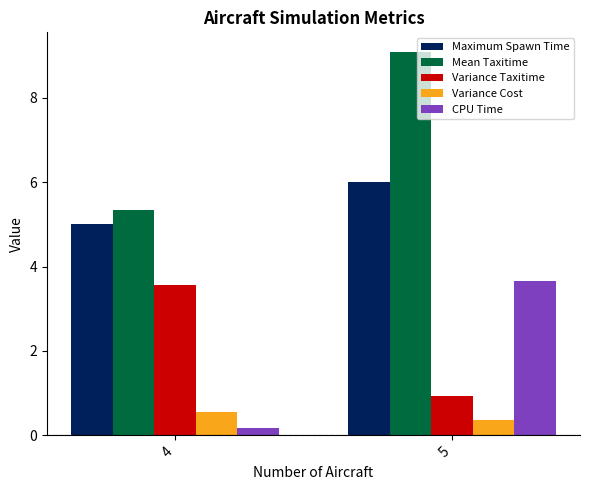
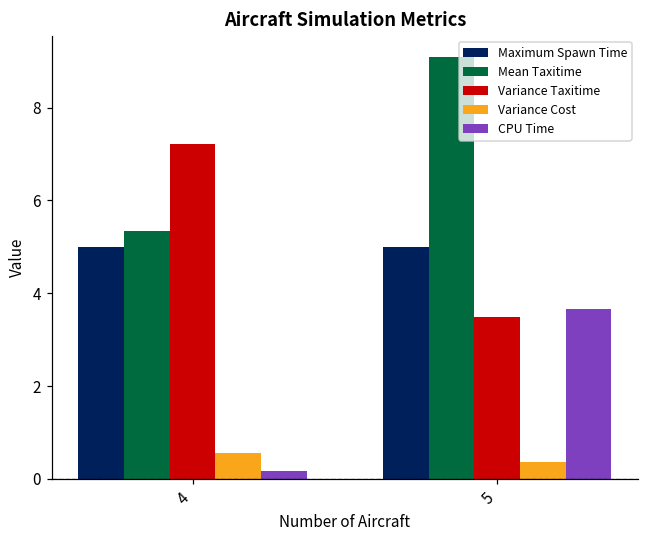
Variance Taxitime, 4: 3.6 -> 7.2
Maximum Spawn Time, 5: 6 -> 5
Variance Taxitime, 5: 0.9 -> 3.5
